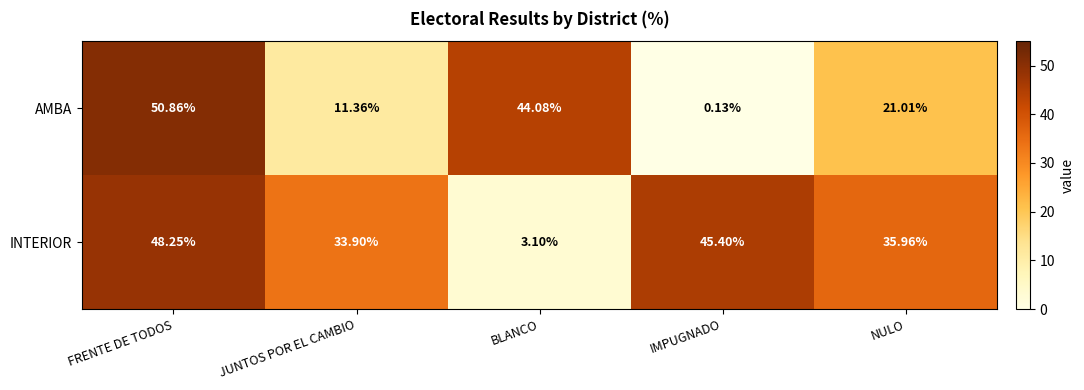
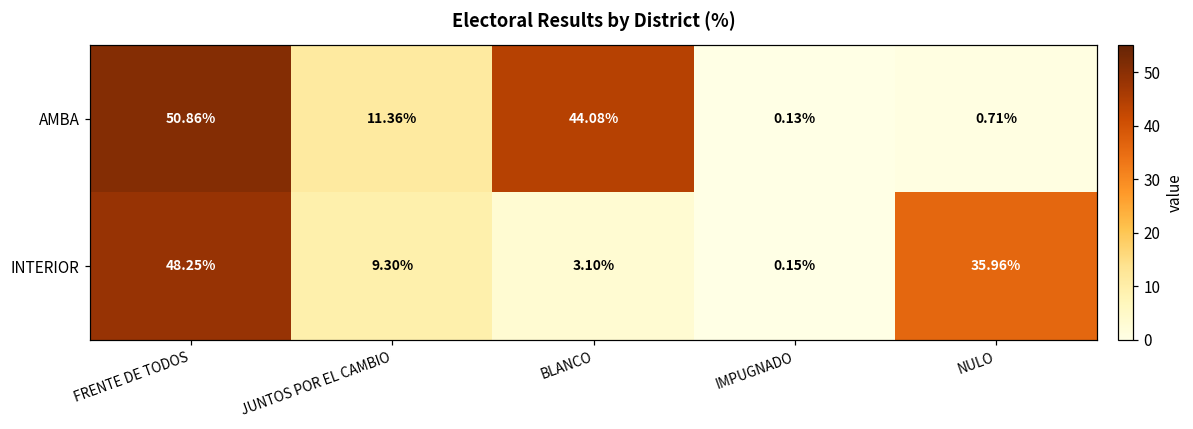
AMBA, NULO: 21.01% -> 0.71%
INTERIOR, JUNTOS POR EL CAMBIO: 33.90% -> 9.30%
INTERIOR, IMPUGNADO: 45.40% -> 0.15%
